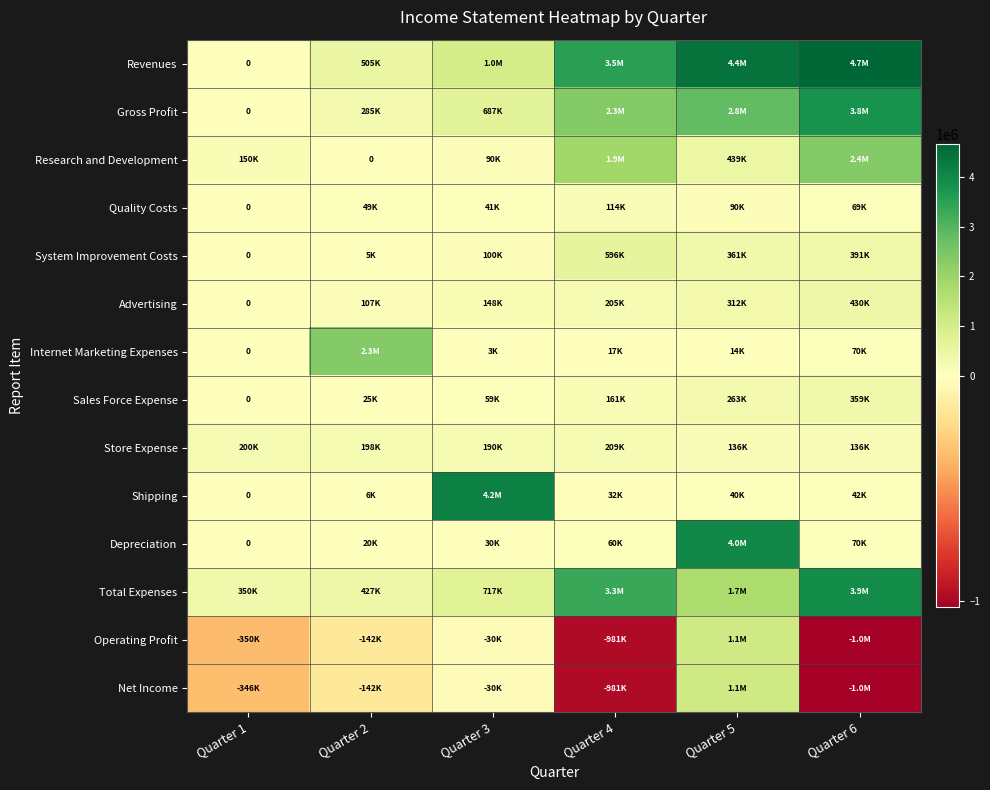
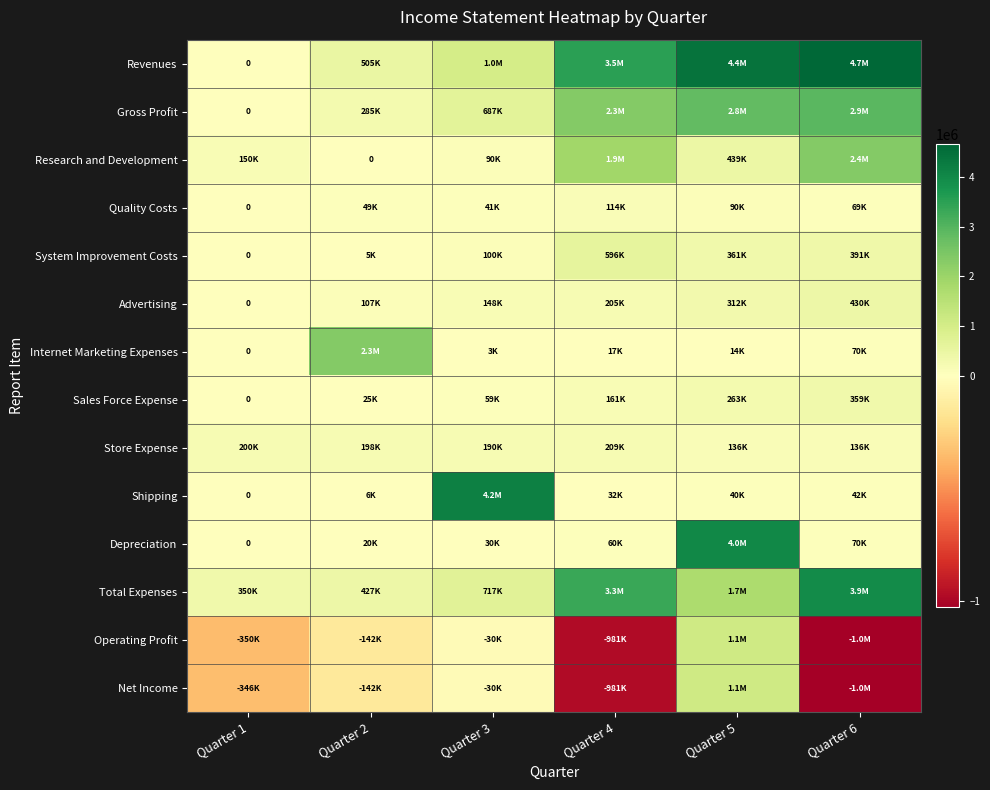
Gross Profit, Quarter 6: 3.8M -> 2.9M
